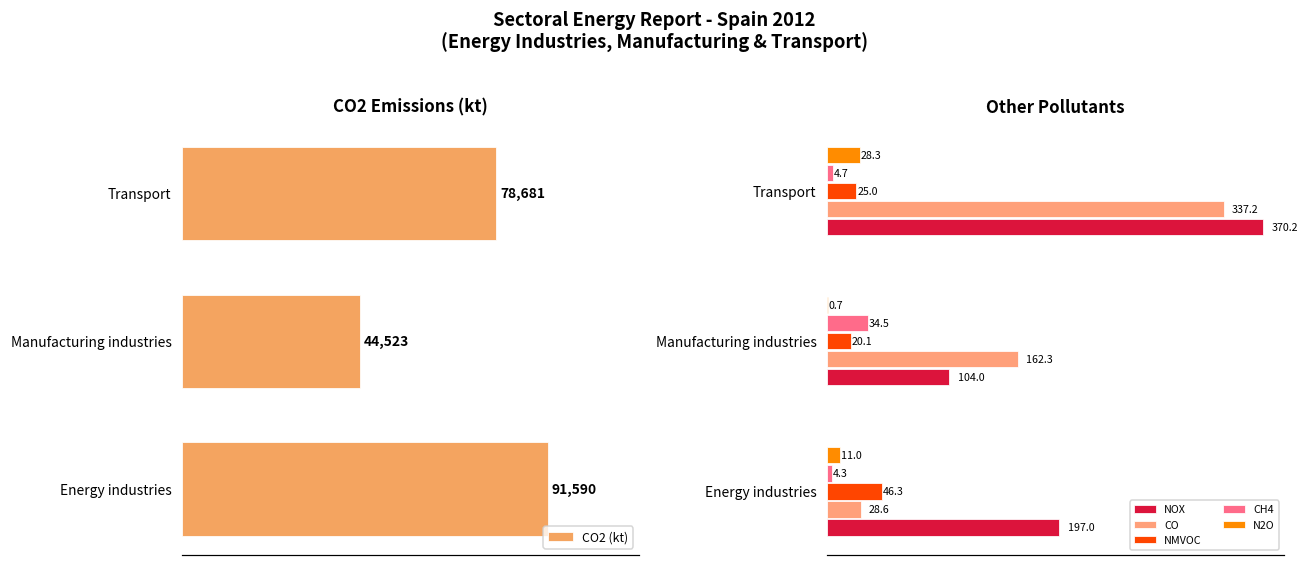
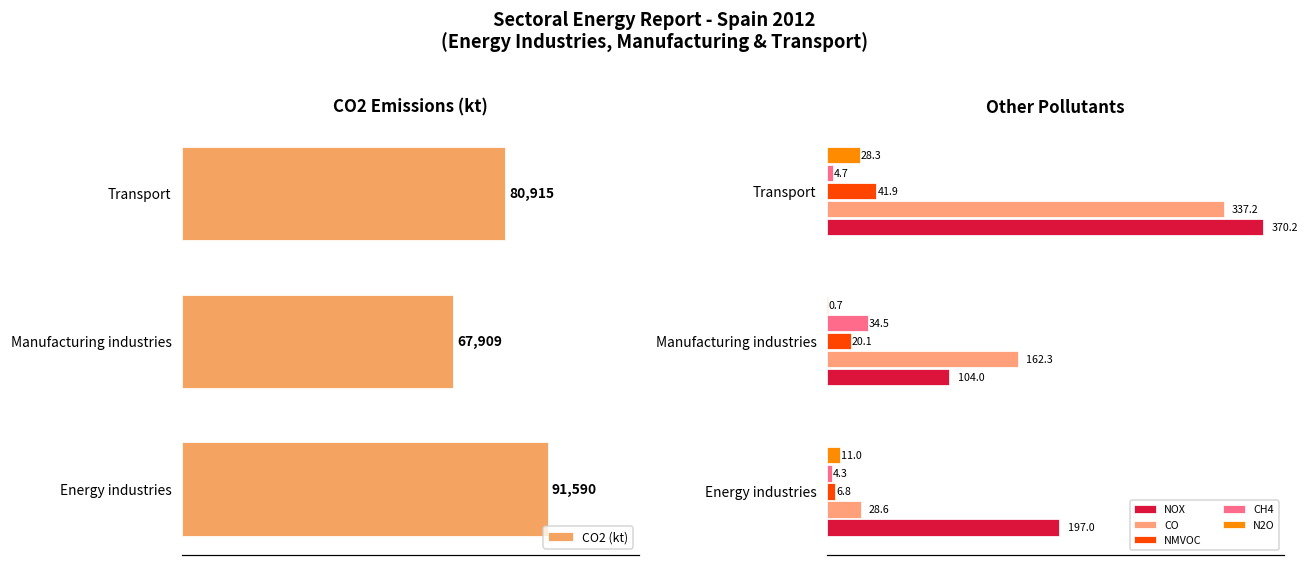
CO2 Emissions (kt), Transport: 78,681 -> 80,915
CO2 Emissions (kt), Manufacturing industries: 44,523 -> 67,909
Other Pollutants, NMVOC, Transport: 25.0 -> 41.9
Other Pollutants, NMVOC, Energy industries: 46.3 -> 6.8
